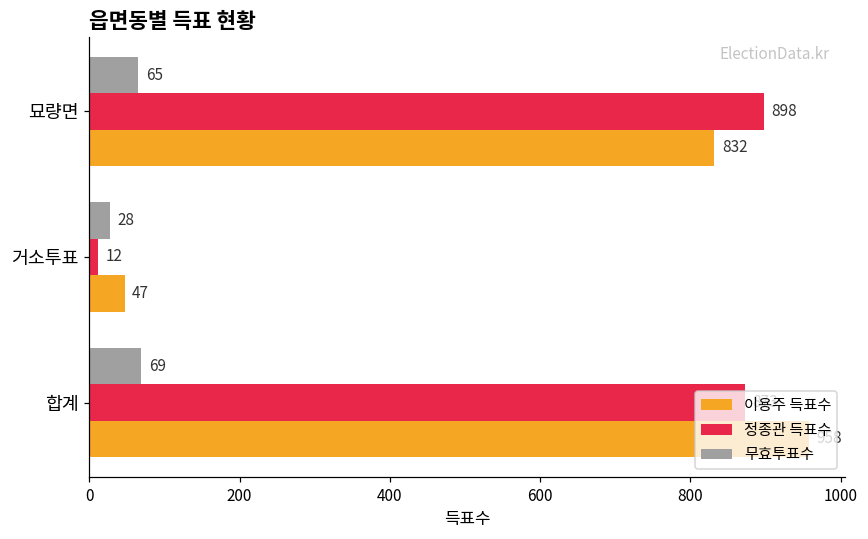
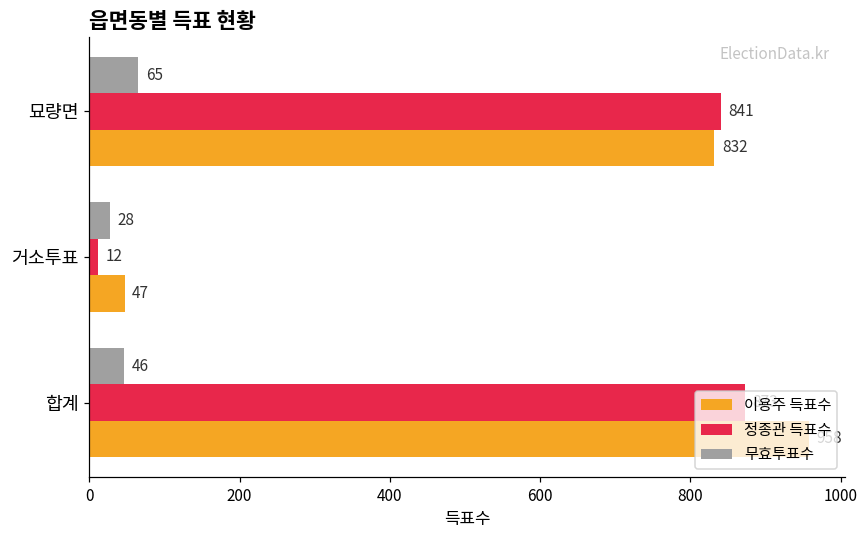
정종관 득표수, 묘량면: 898 -> 841
무효투표수, 합계: 69 -> 46
